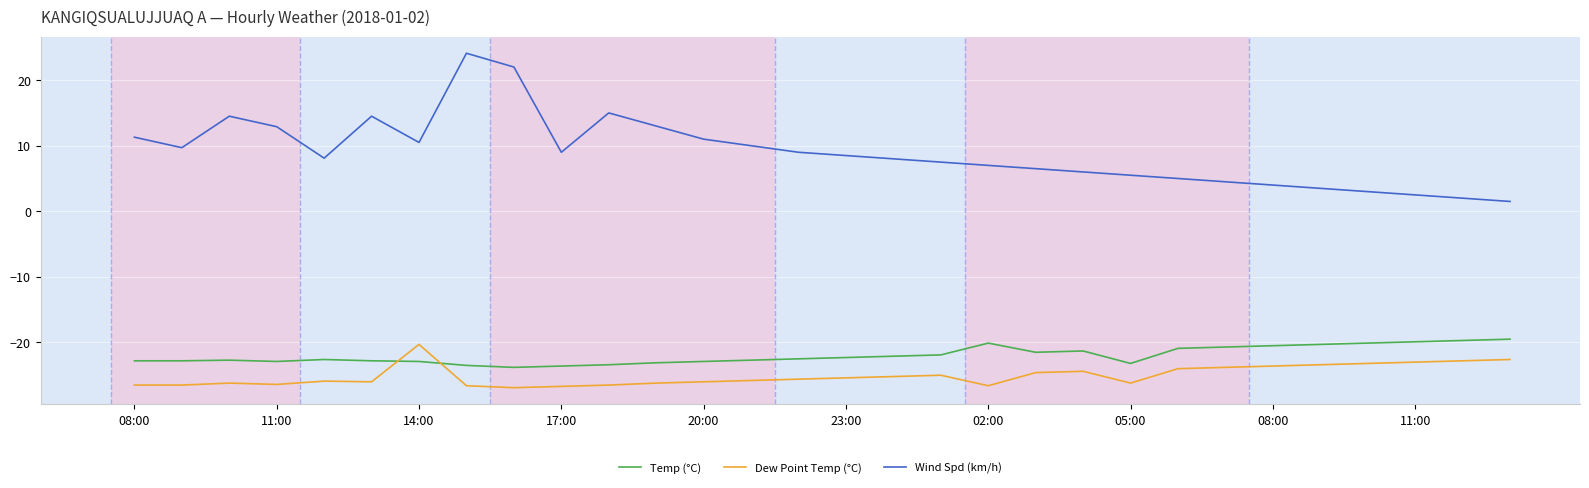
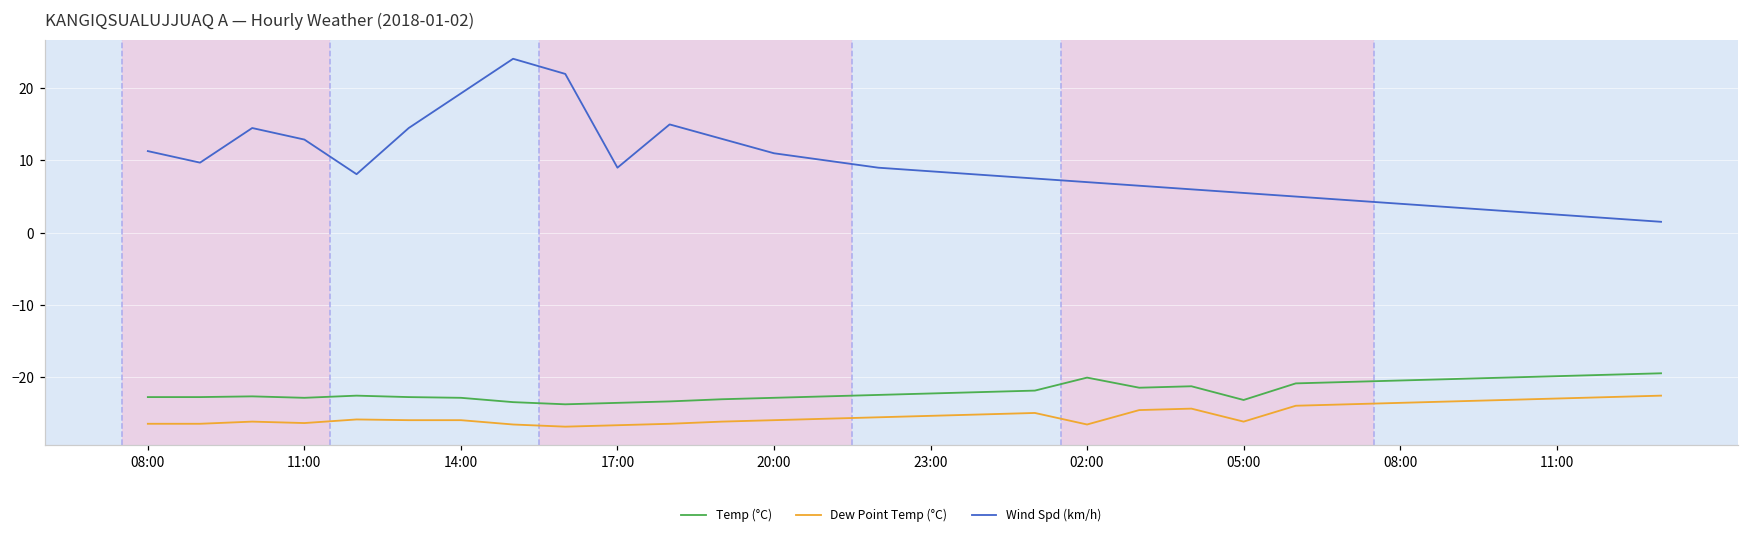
Dew Point Temp (°C), 14:00: -20 -> -26
Wind Spd (km/h), 14:00: 11 -> 19
